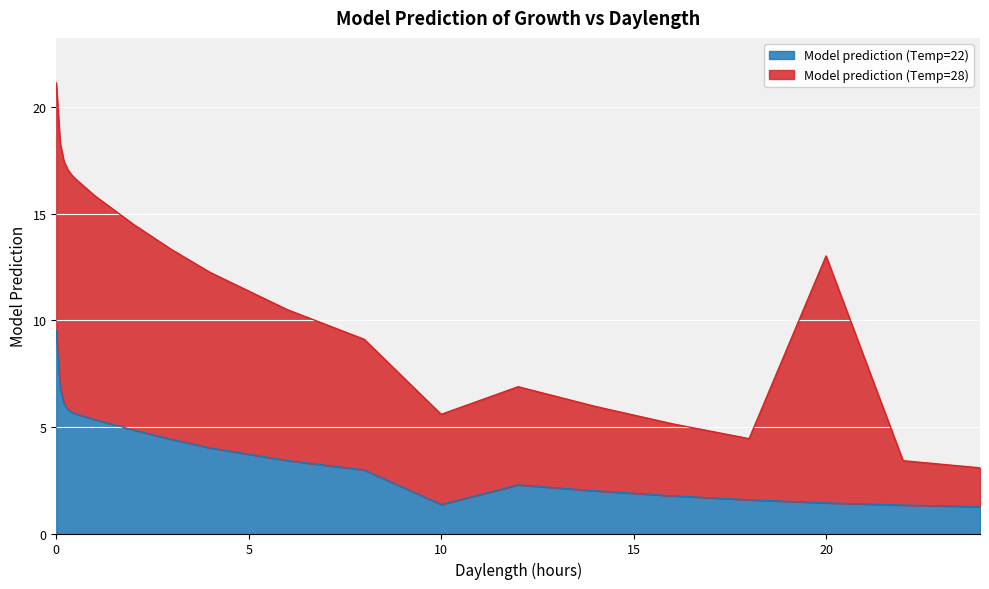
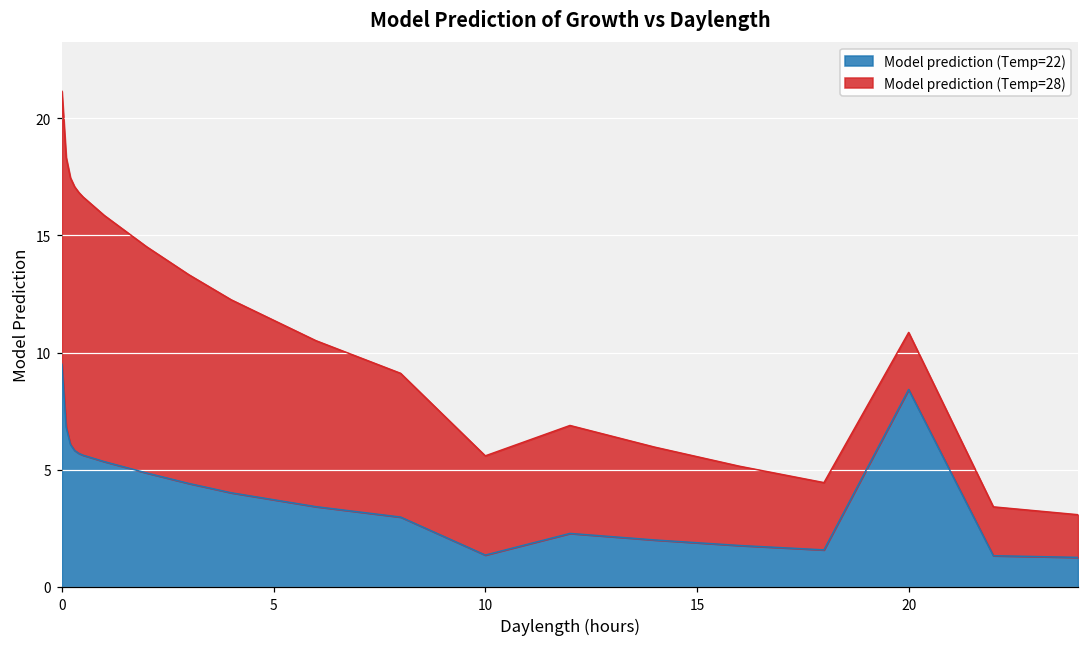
Model prediction (Temp=22), 20: 1.4 -> 8.4
Model prediction (Temp=28), 20: 11.6 -> 2.4
